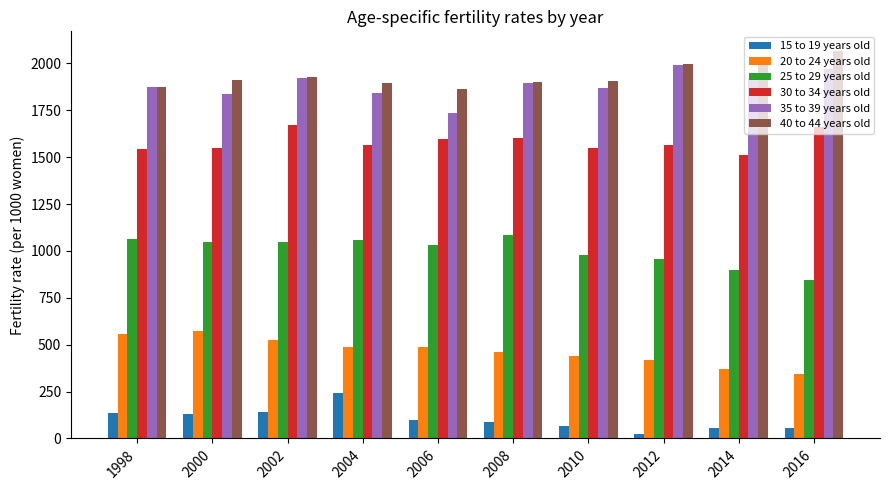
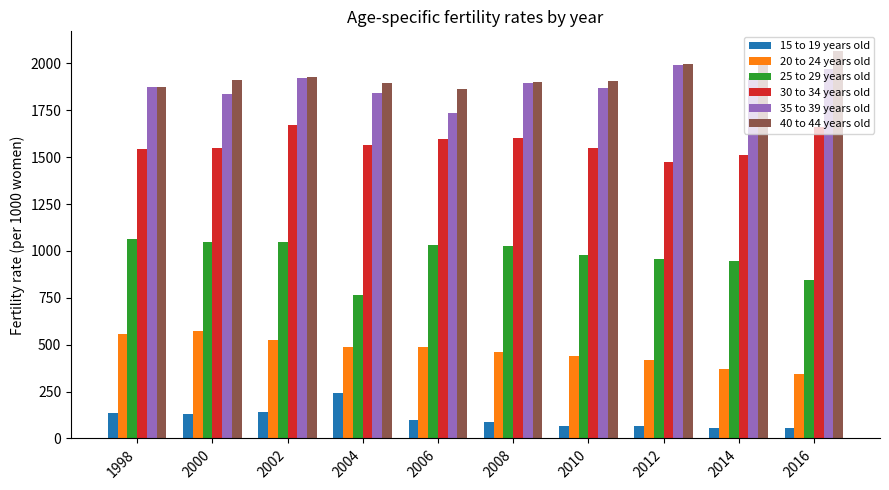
25 to 29 years old, 2004: 1060 -> 760
25 to 29 years old, 2008: 1080 -> 1030
15 to 19 years old, 2012: 20 -> 70
30 to 34 years old, 2012: 1560 -> 1480
25 to 29 years old, 2014: 900 -> 950
